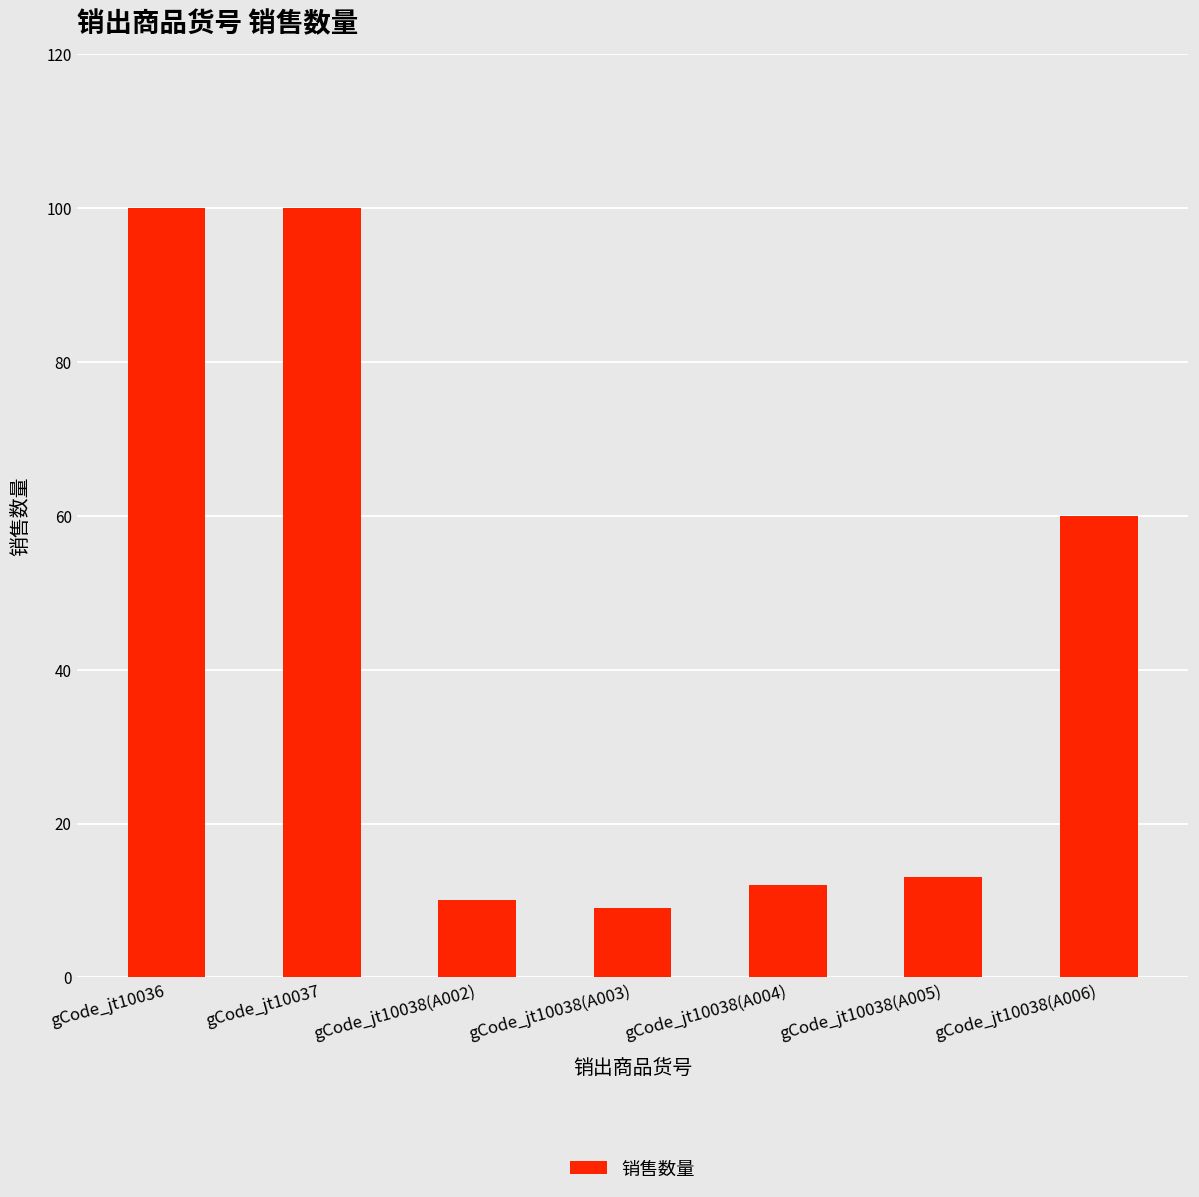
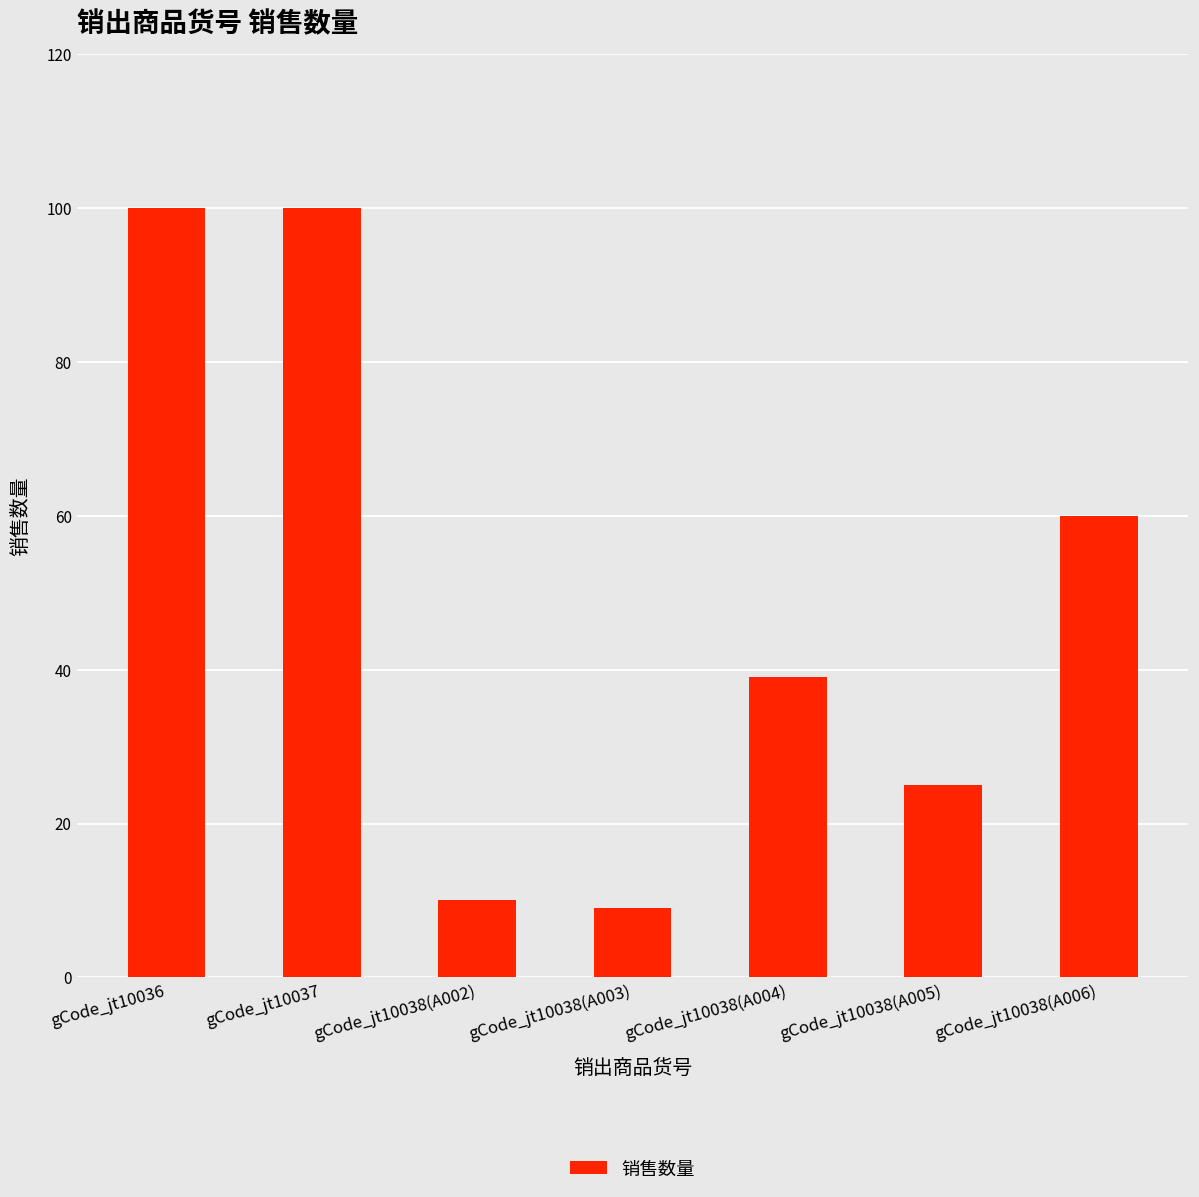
gCode_jt10038(A004): 12 -> 39
gCode_jt10038(A005): 13 -> 25
